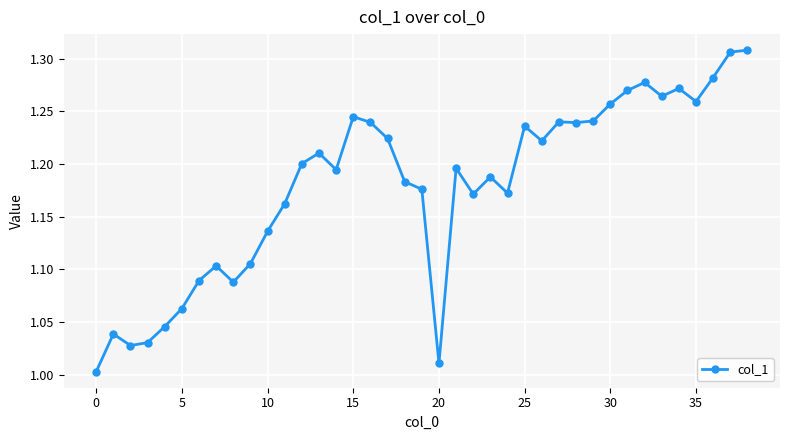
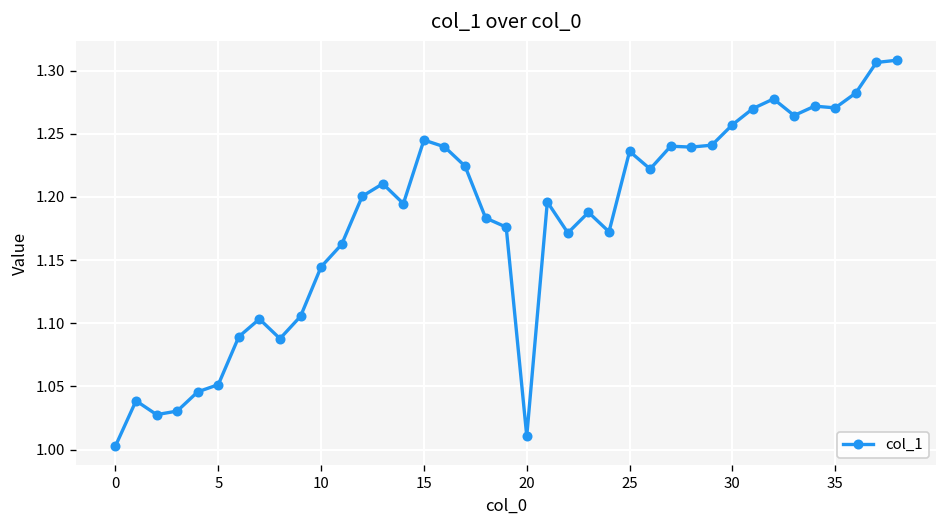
5: 1.063 -> 1.051
10: 1.136 -> 1.145
35: 1.259 -> 1.270
